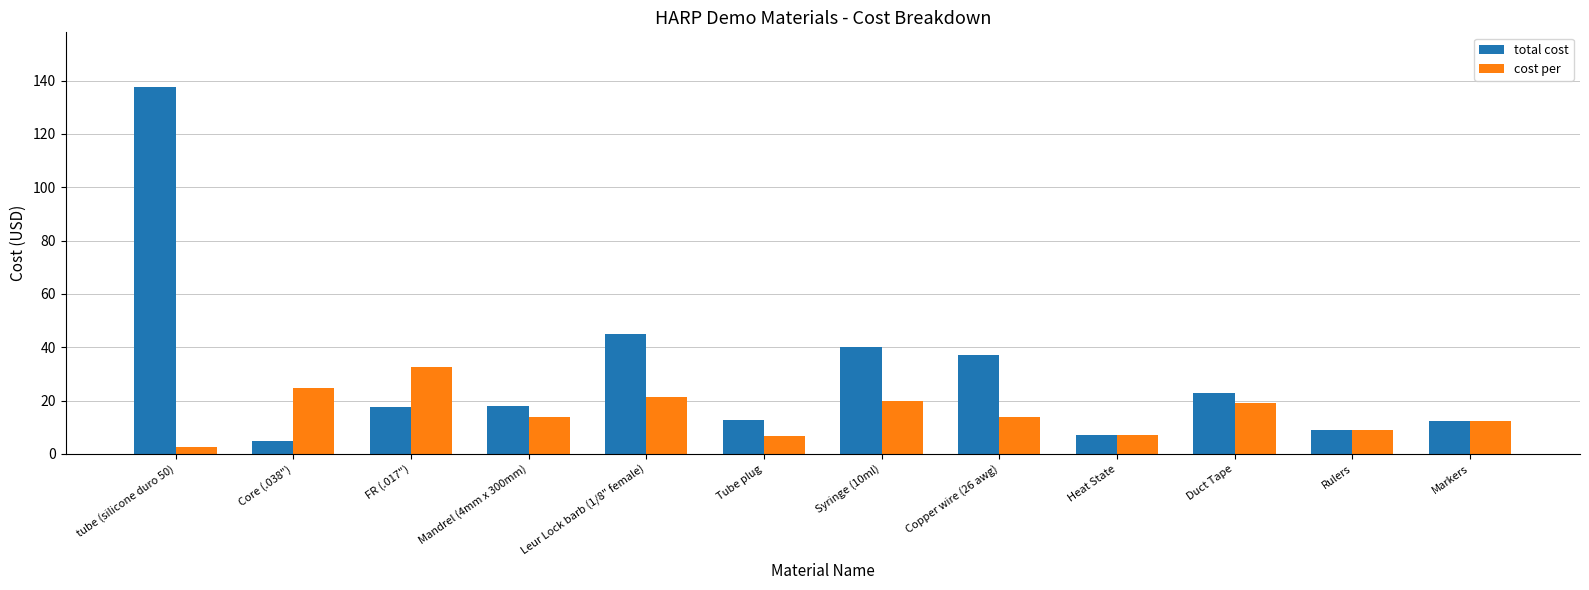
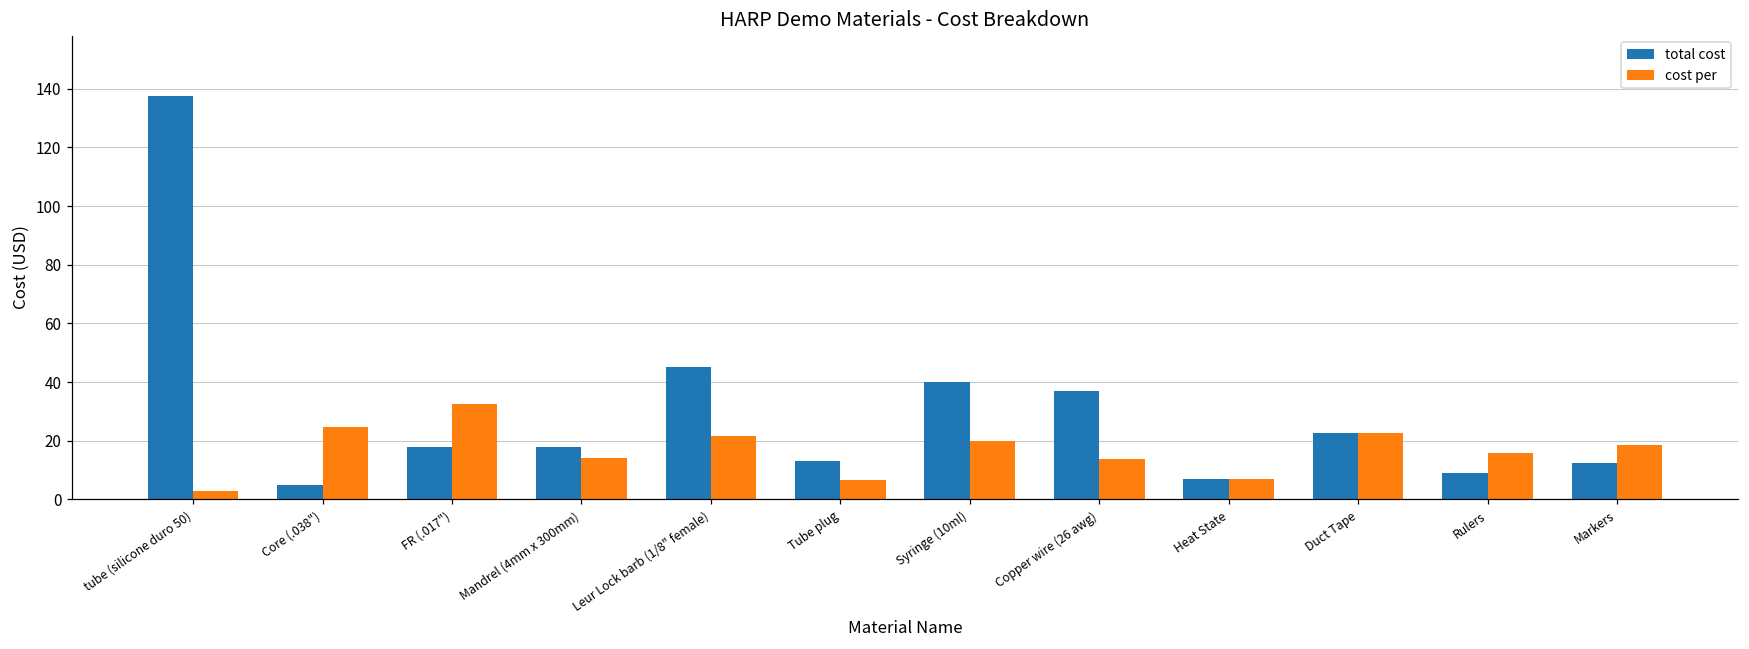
cost per, Duct Tape: 19 -> 23
cost per, Rulers: 9 -> 16
cost per, Markers: 12 -> 19
